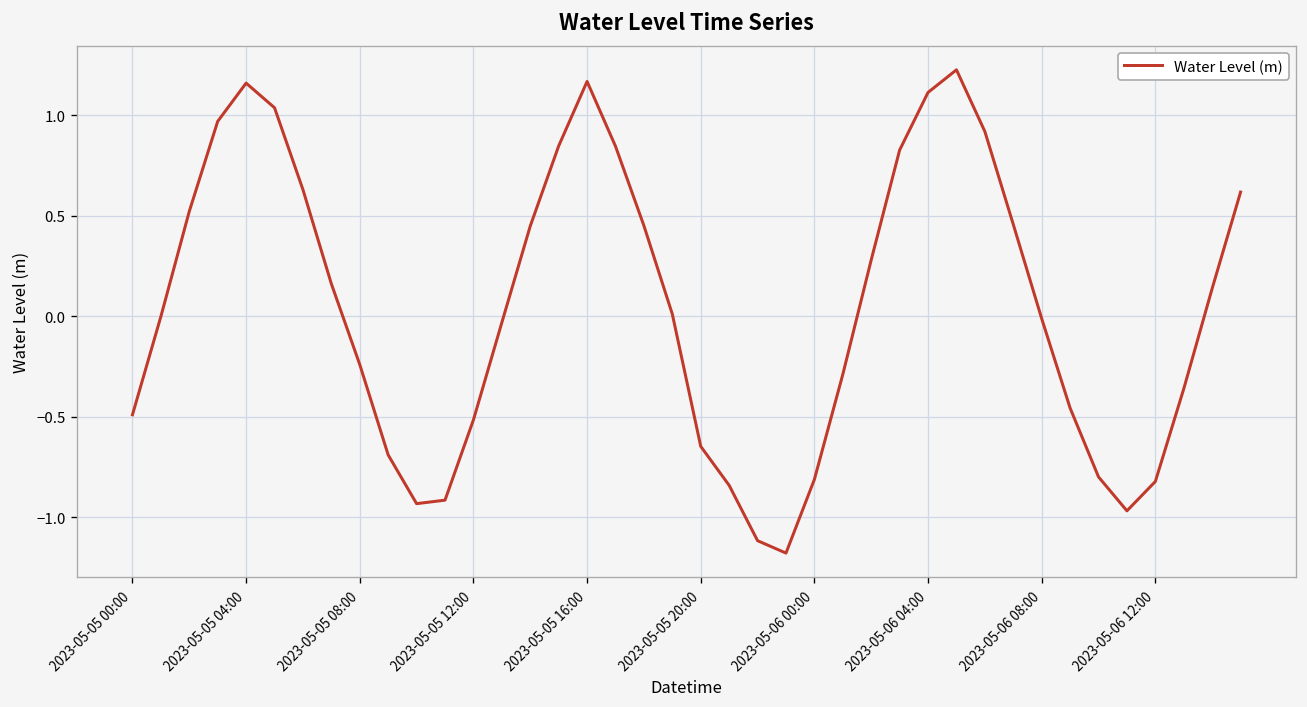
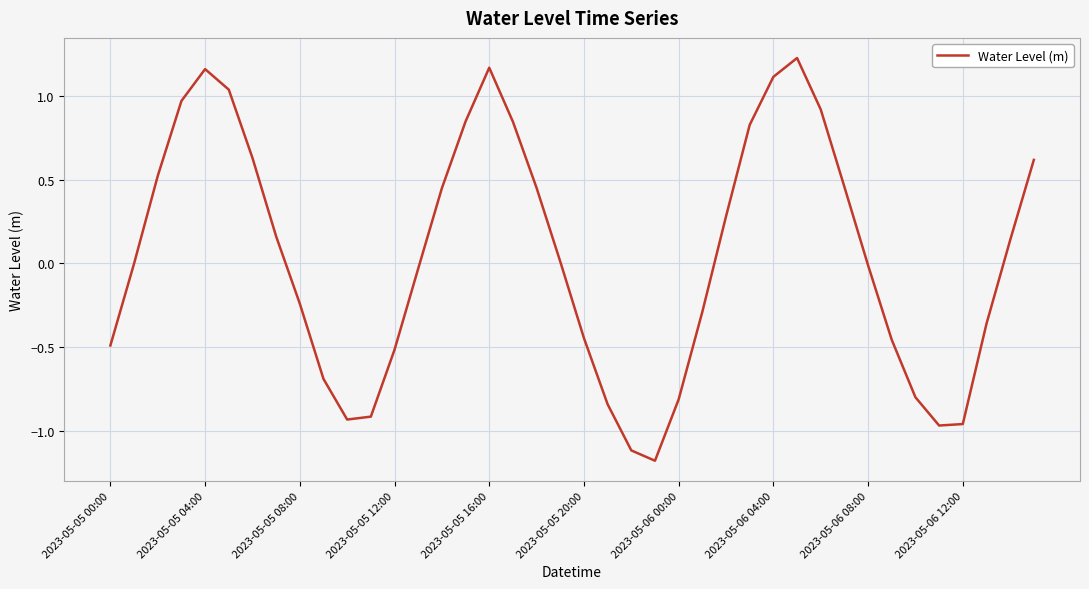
2023-05-05 20:00: -0.65 -> -0.45
2023-05-06 12:00: -0.82 -> -0.96
